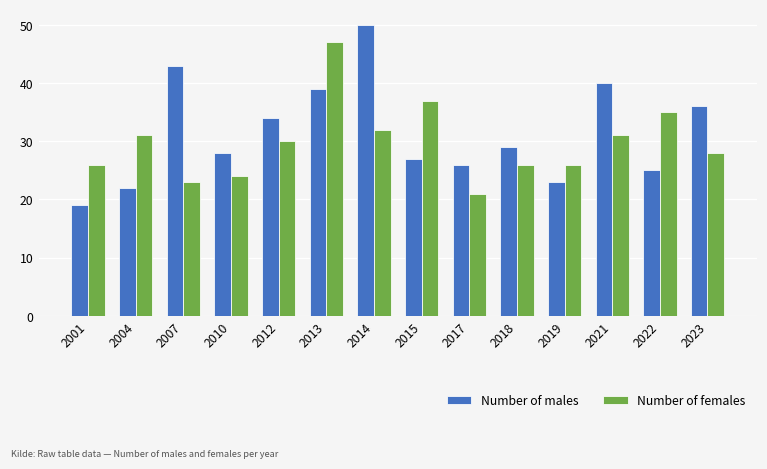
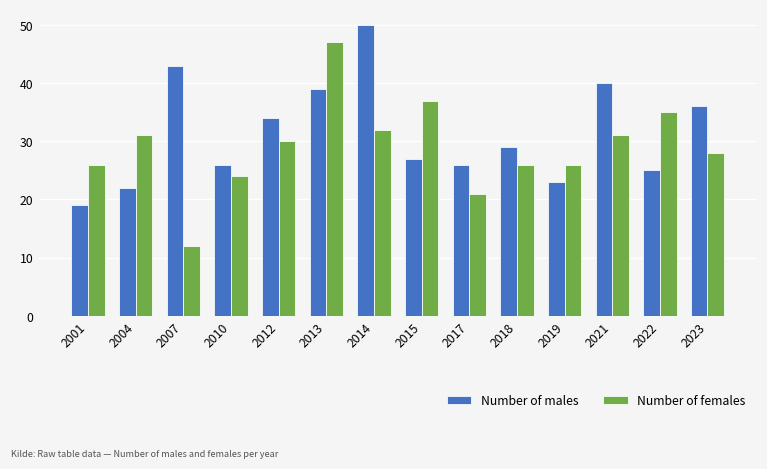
Number of females, 2007: 23 -> 12
Number of males, 2010: 28 -> 26
